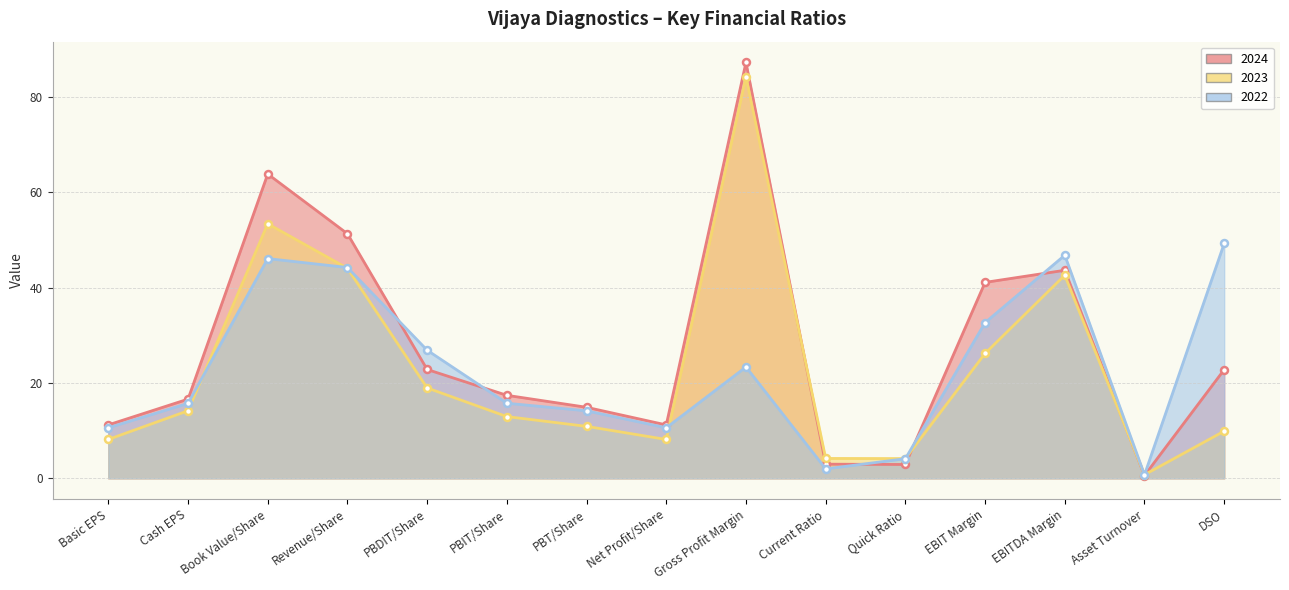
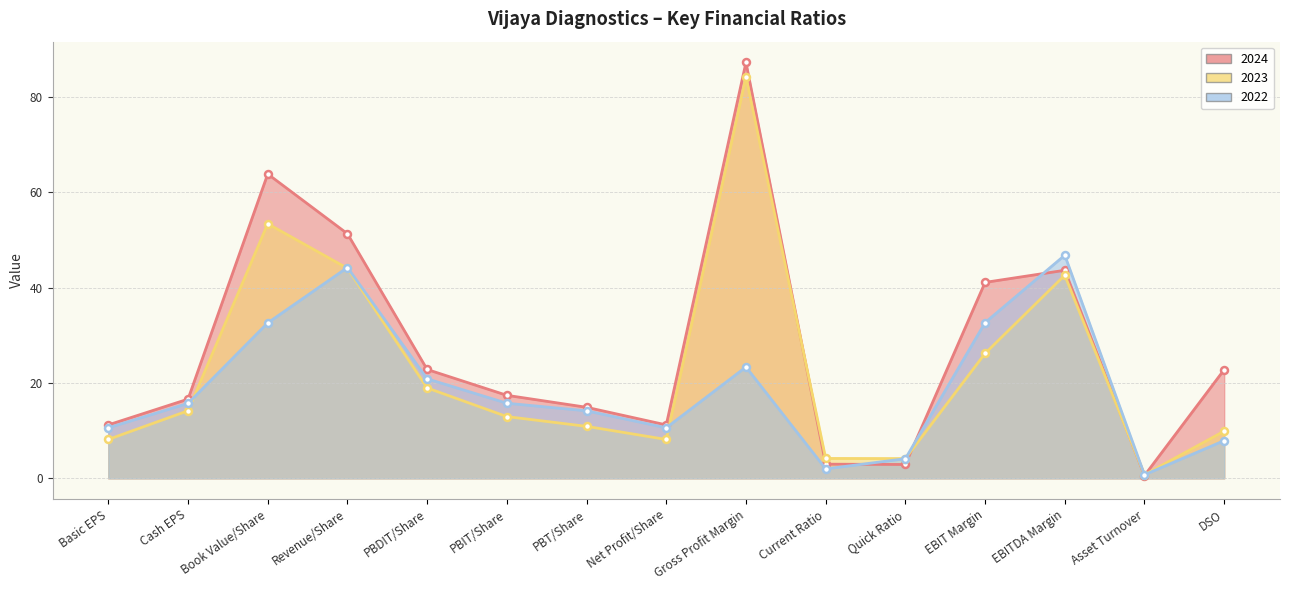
2022, Book Value/Share: 46 -> 33
2022, PBDIT/Share: 27 -> 21
2022, DSO: 49 -> 8
